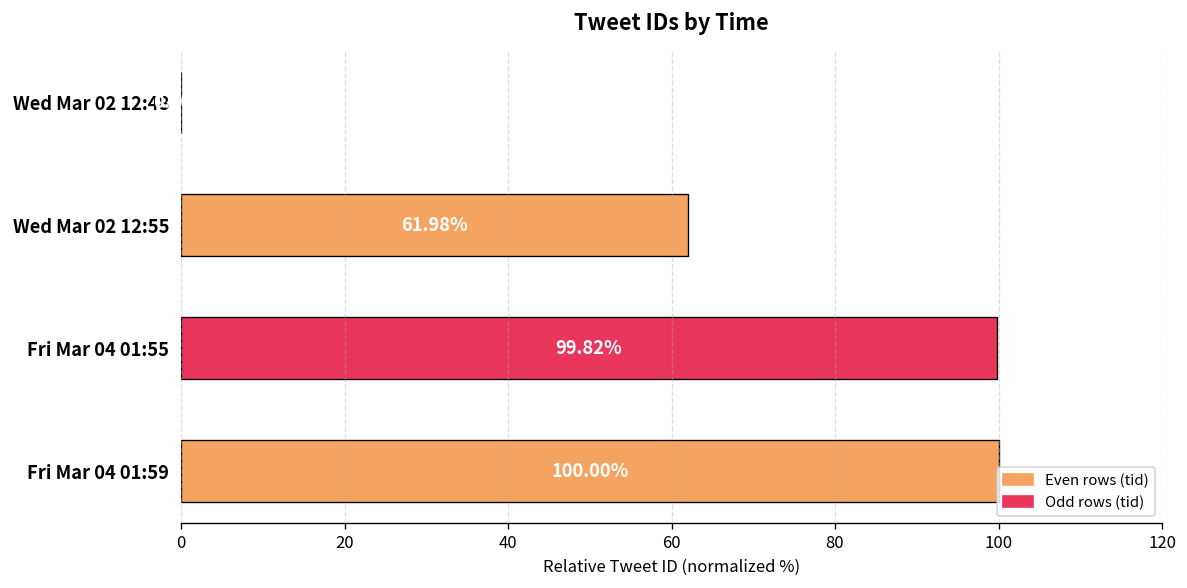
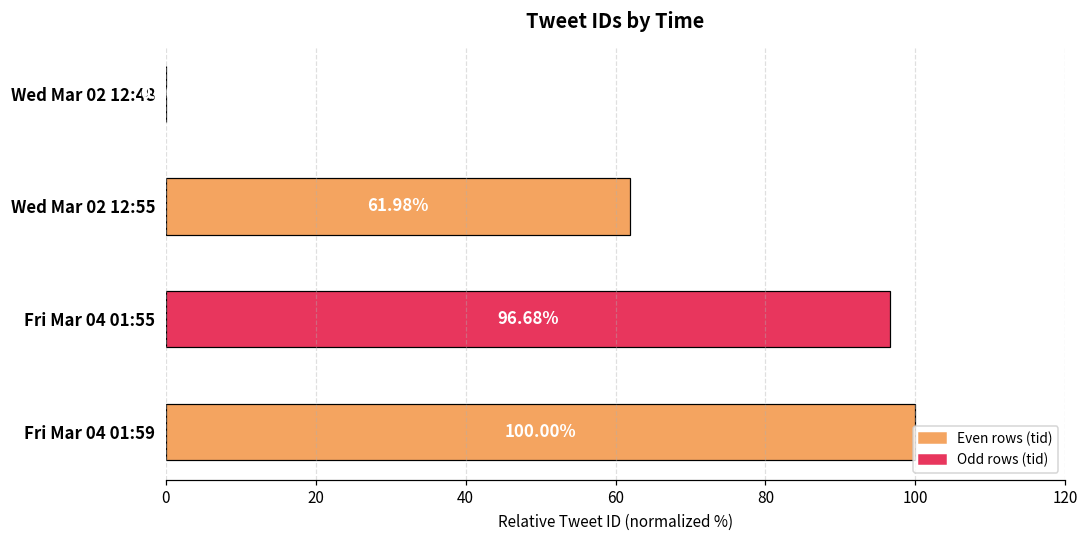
Fri Mar 04 01:55: 99.82% -> 96.68%
